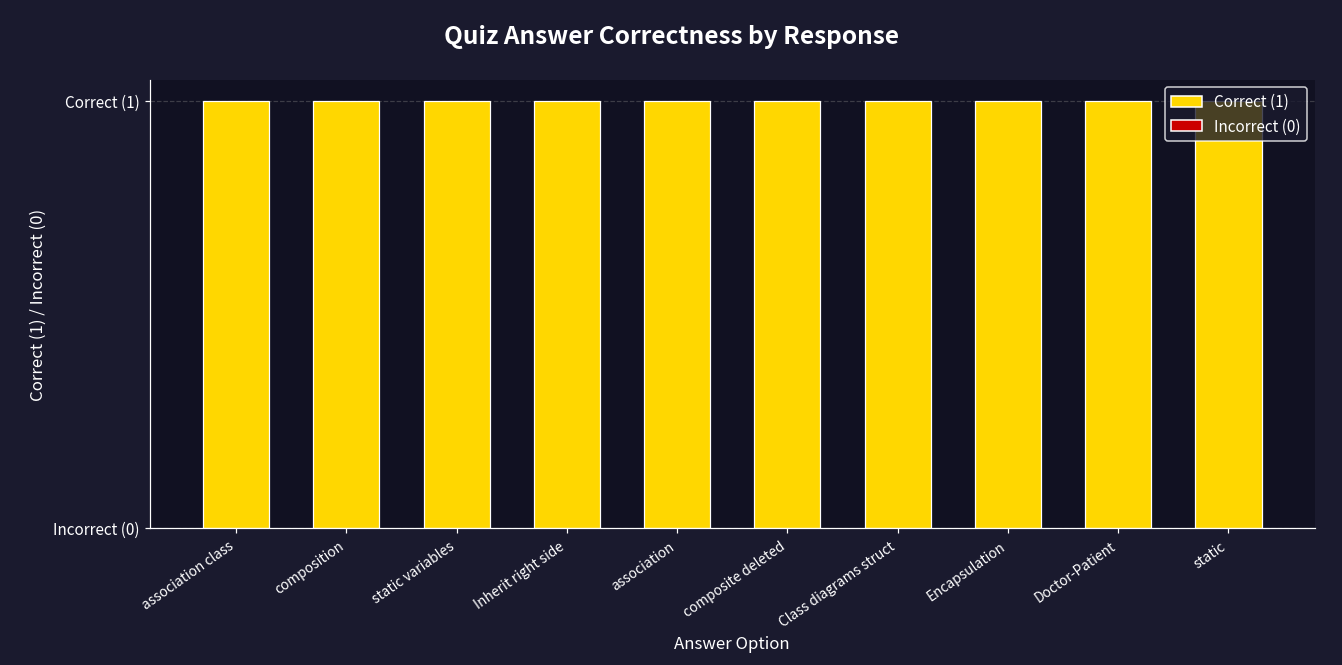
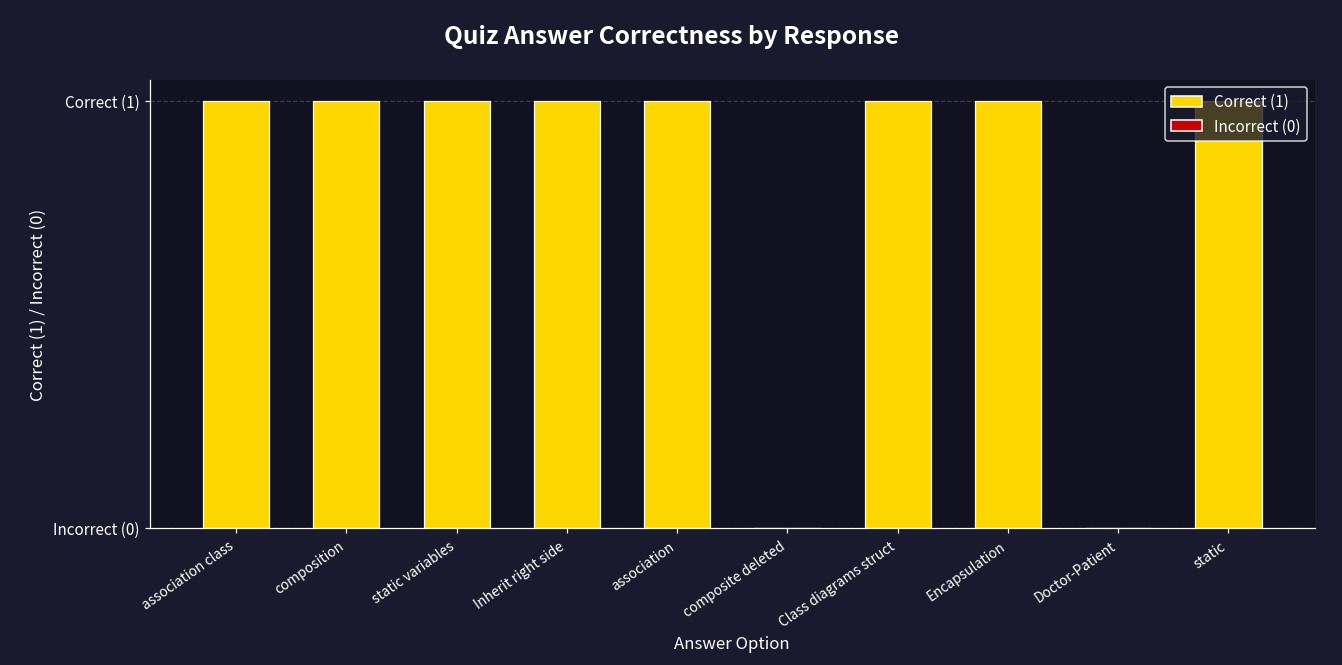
composite deleted: Correct (1) -> Correct (0)
Doctor-Patient: Correct (1) -> Correct (0)
